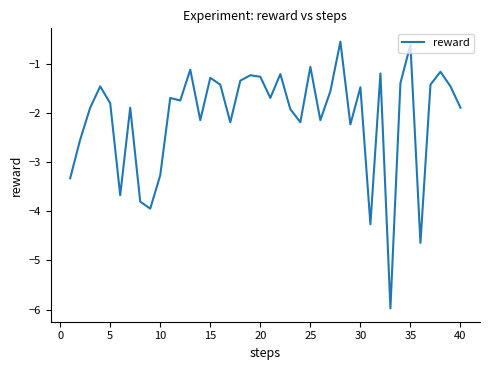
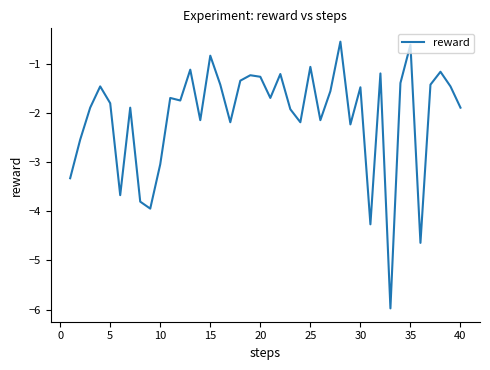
10: -3.3 -> -3.0
15: -1.3 -> -0.8
